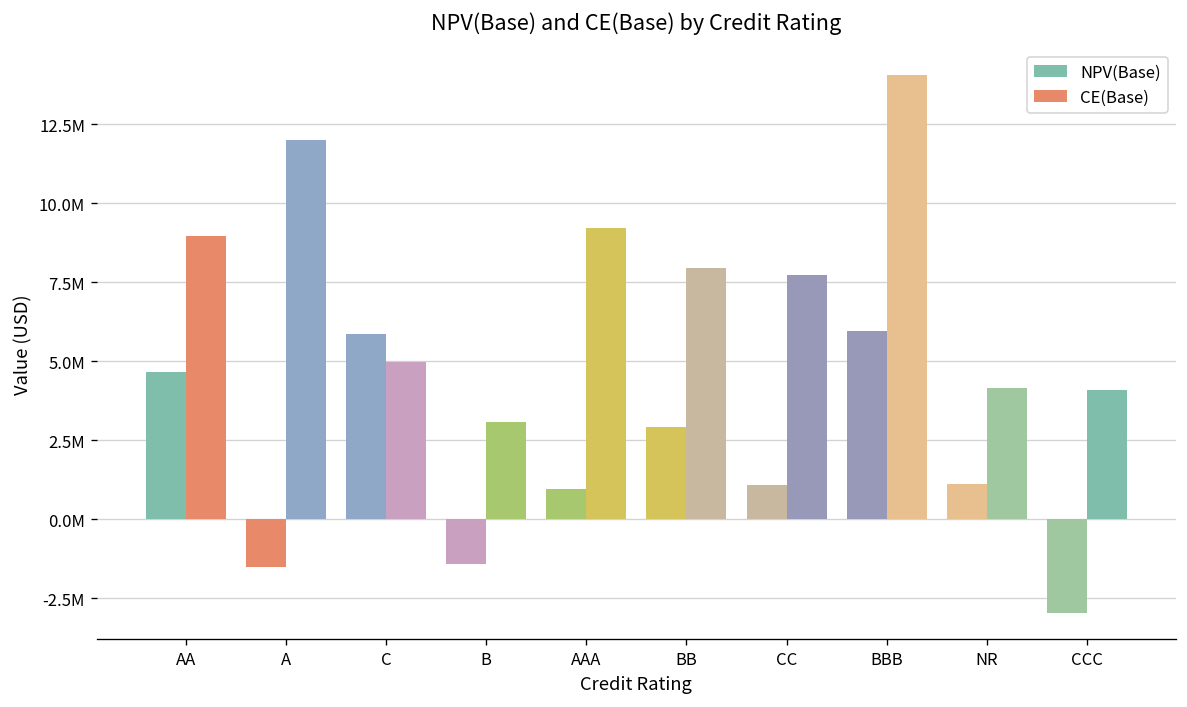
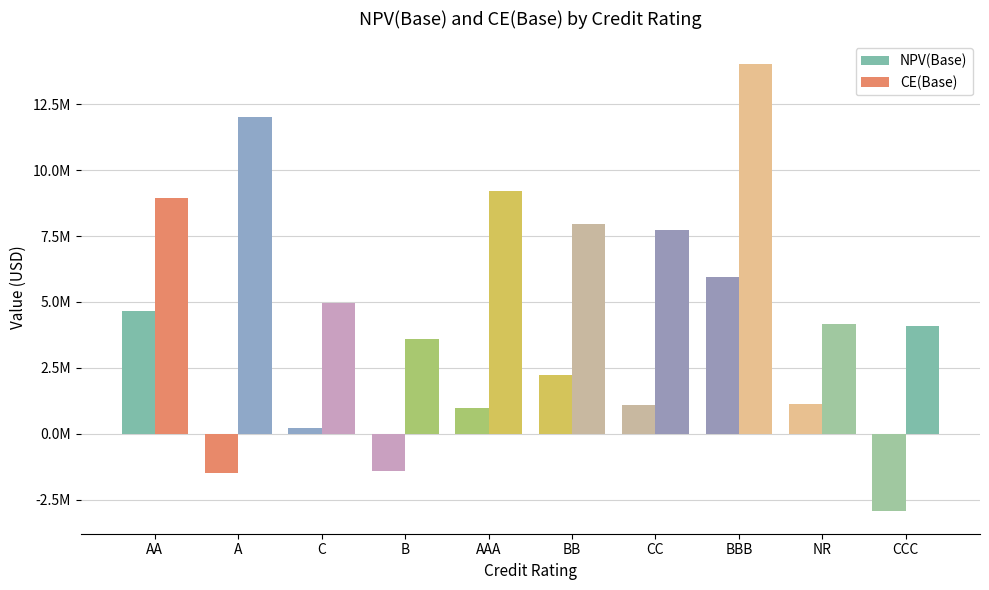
NPV(Base), C: 5900000 -> 200000
CE(Base), B: 3100000 -> 3600000
NPV(Base), BB: 2900000 -> 2200000
